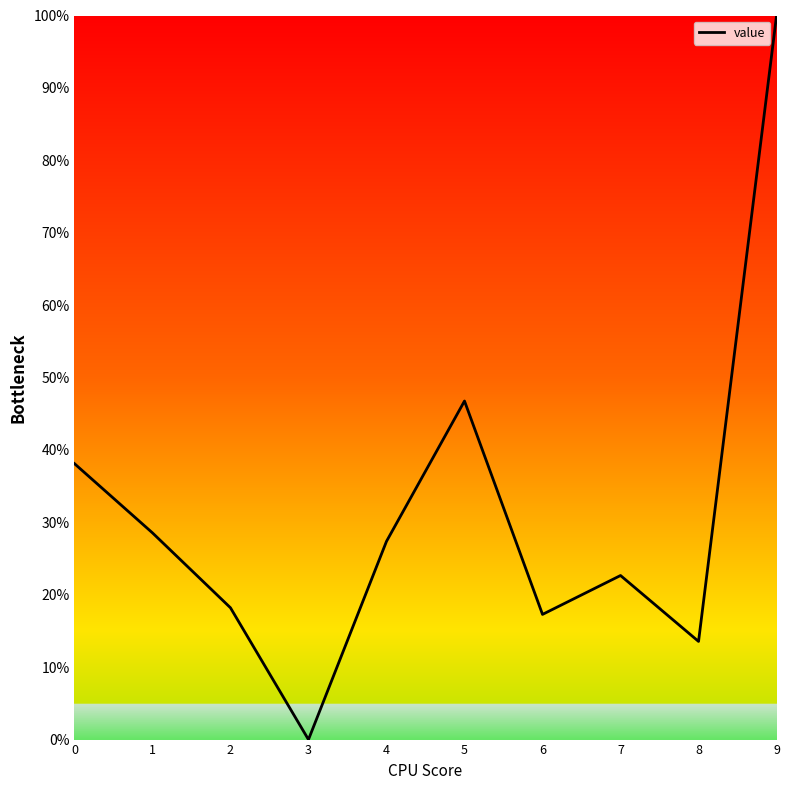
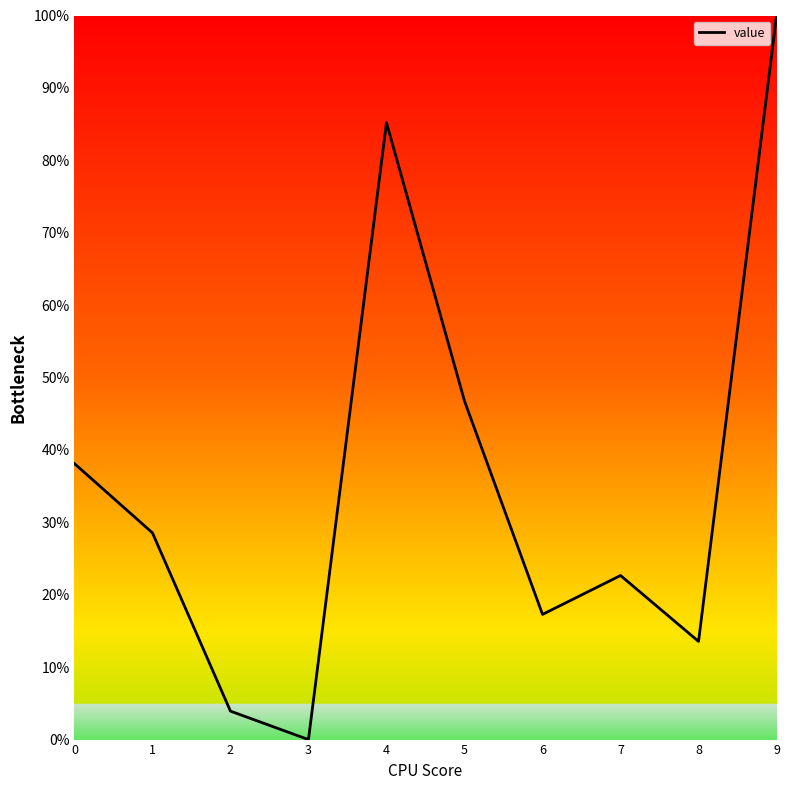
2: 18% -> 4%
4: 27% -> 85%
